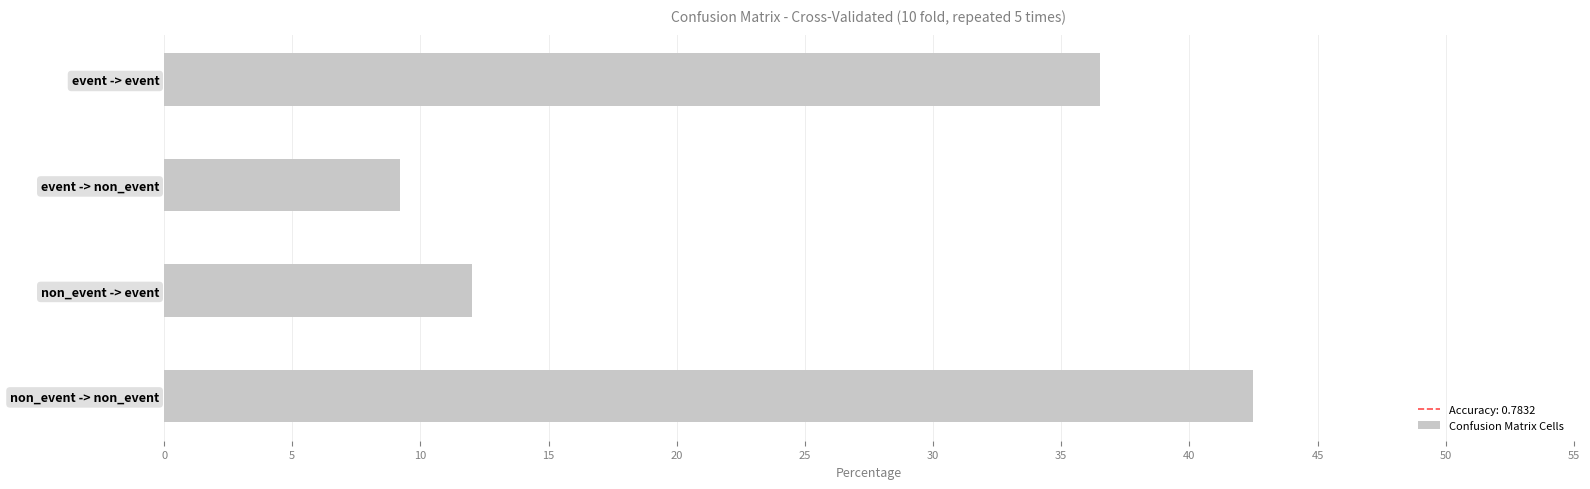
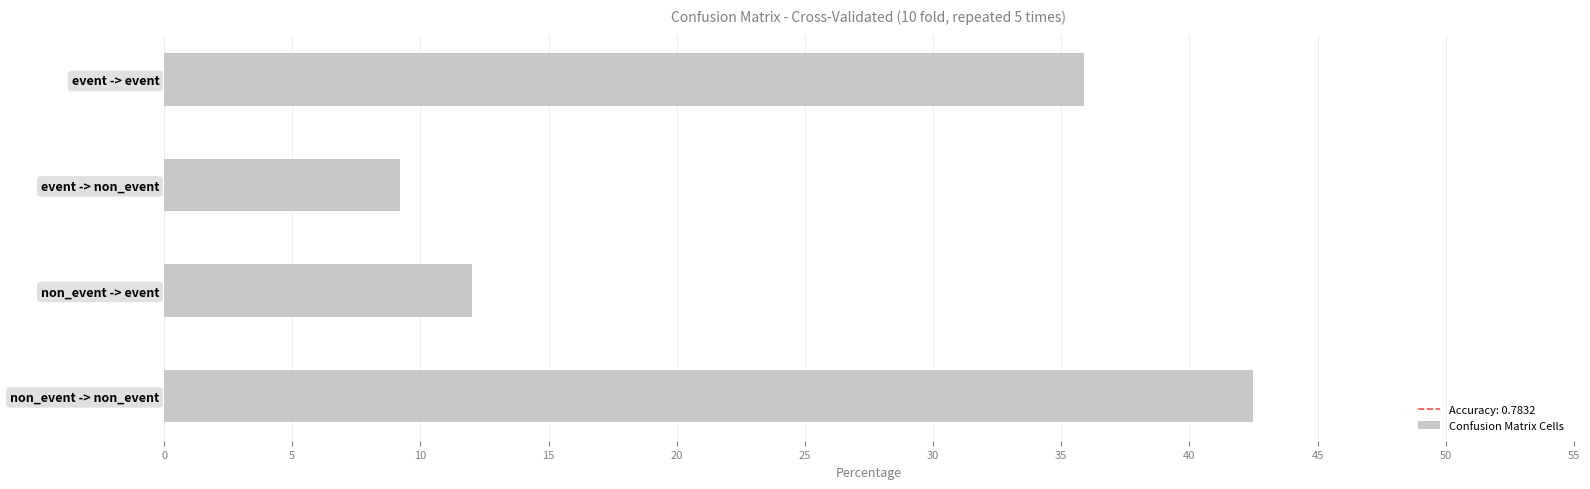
event -> event: 36.5 -> 35.9
